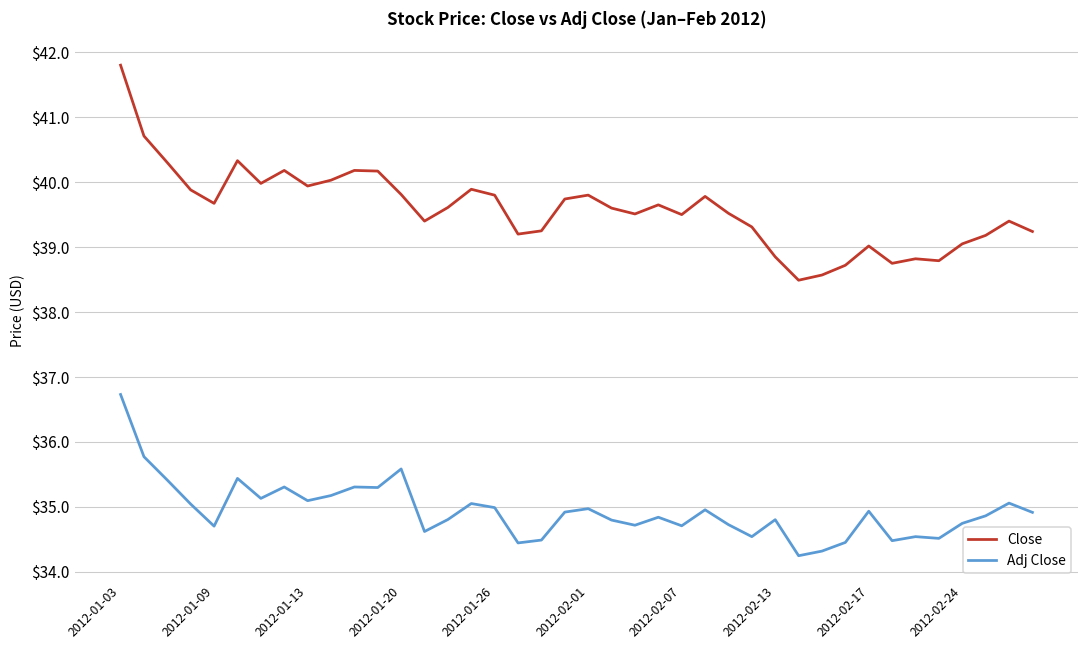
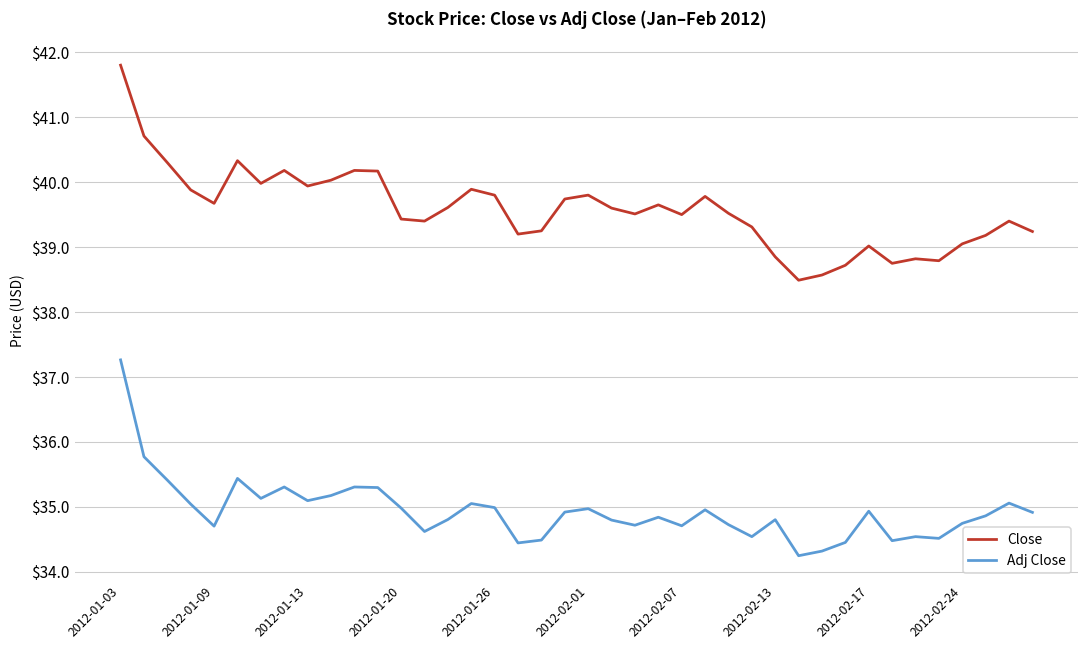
Adj Close, 2012-01-03: $36.7 -> $37.3
Close, 2012-01-20: $39.8 -> $39.4
Adj Close, 2012-01-20: $35.6 -> $35.0
